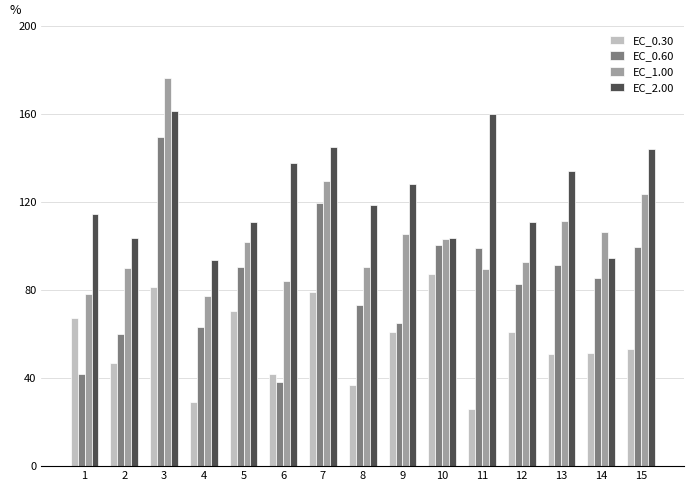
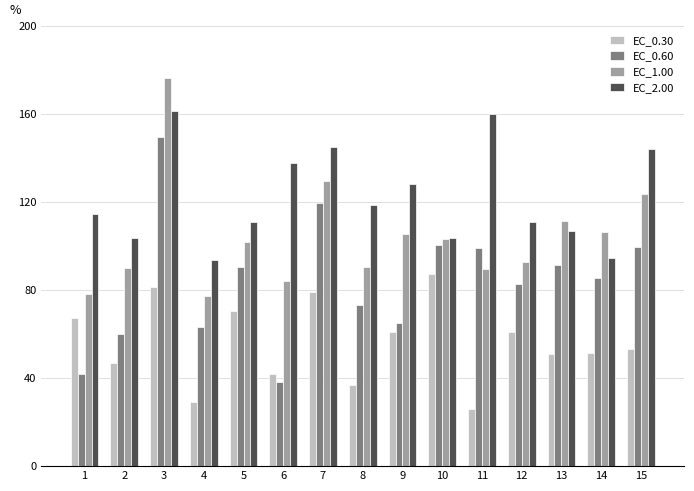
EC_2.00, 13: 134 -> 107
